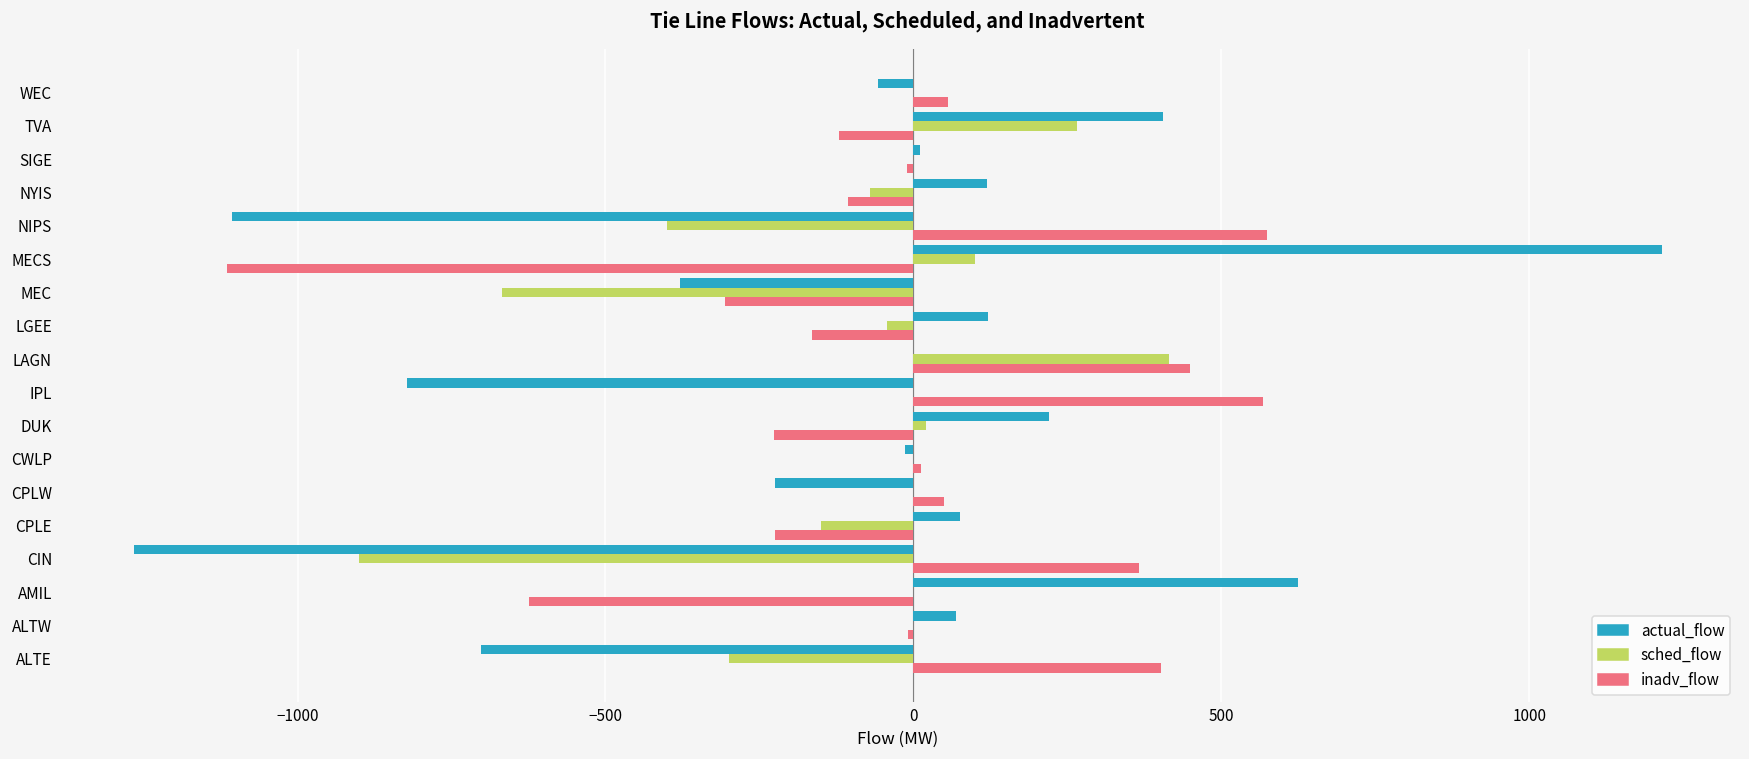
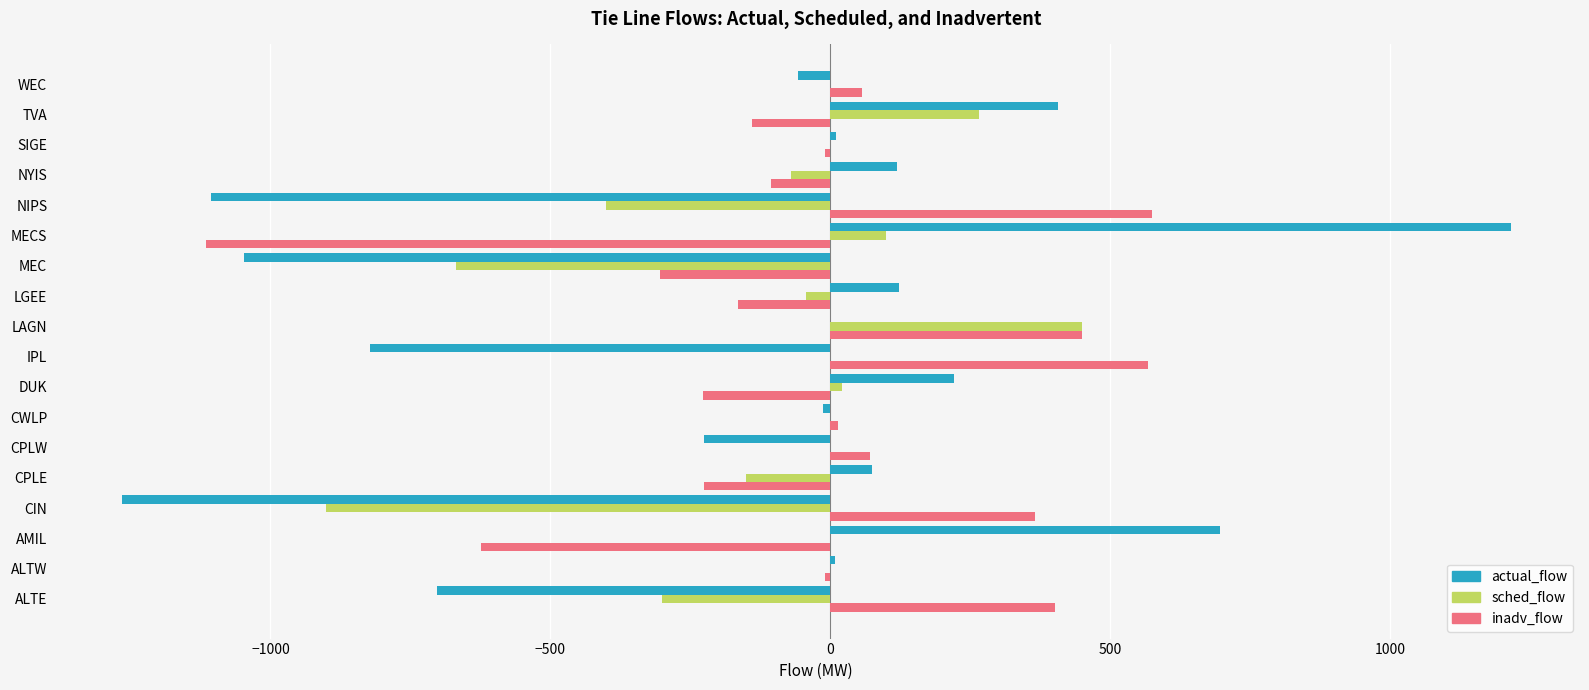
inadv_flow, TVA: -120 -> -140
actual_flow, MEC: -380 -> -1050
sched_flow, LAGN: 410 -> 450
inadv_flow, CPLW: 50 -> 70
actual_flow, AMIL: 620 -> 700
actual_flow, ALTW: 70 -> 10
